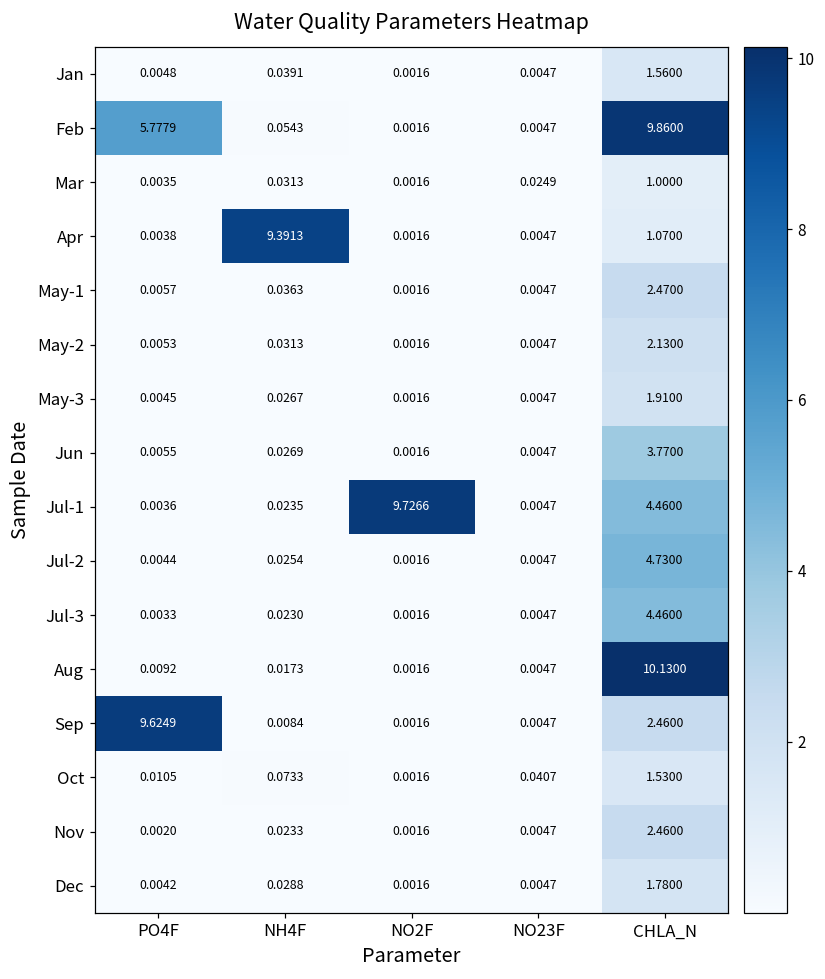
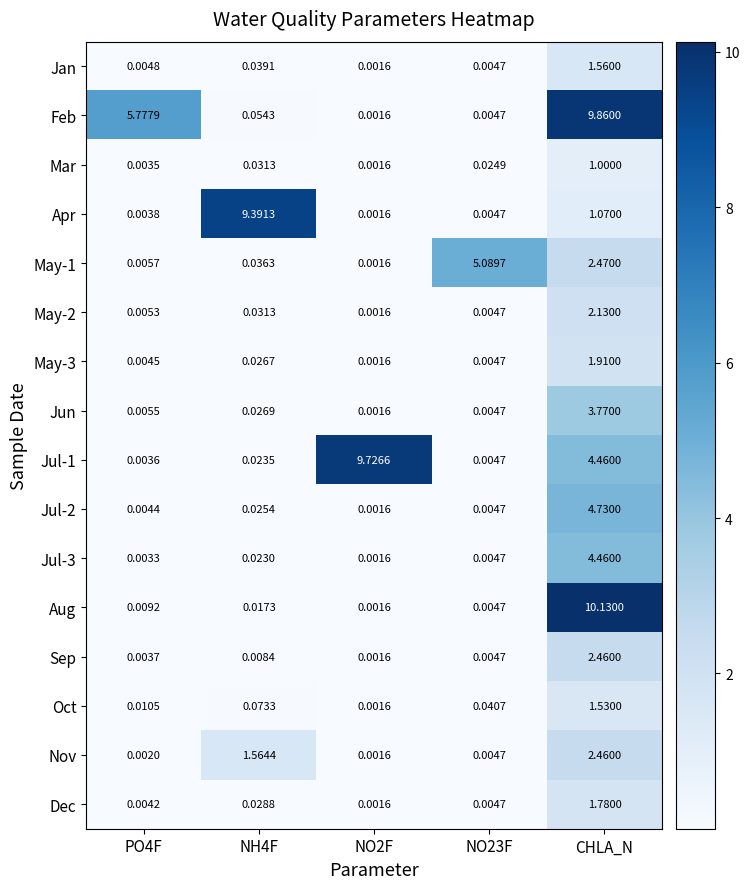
May-1, NO23F: 0.0047 -> 5.0897
Sep, PO4F: 9.6249 -> 0.0037
Nov, NH4F: 0.0233 -> 1.5644
